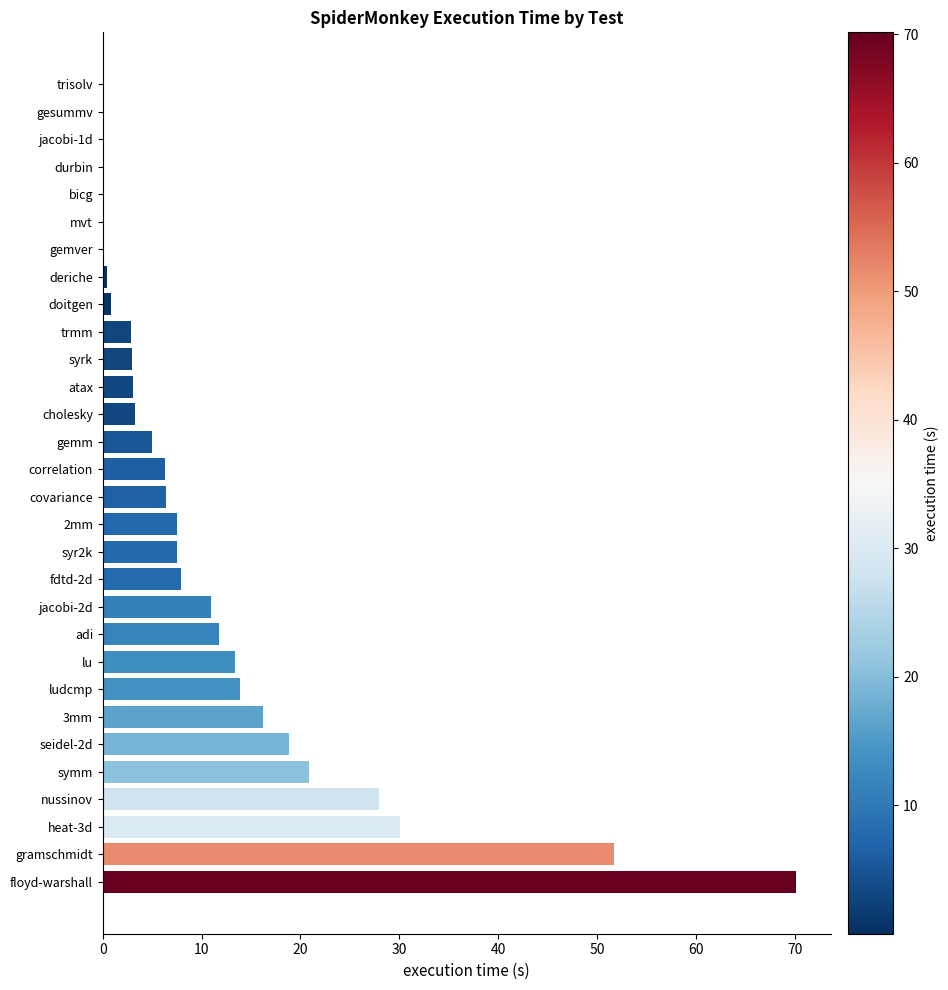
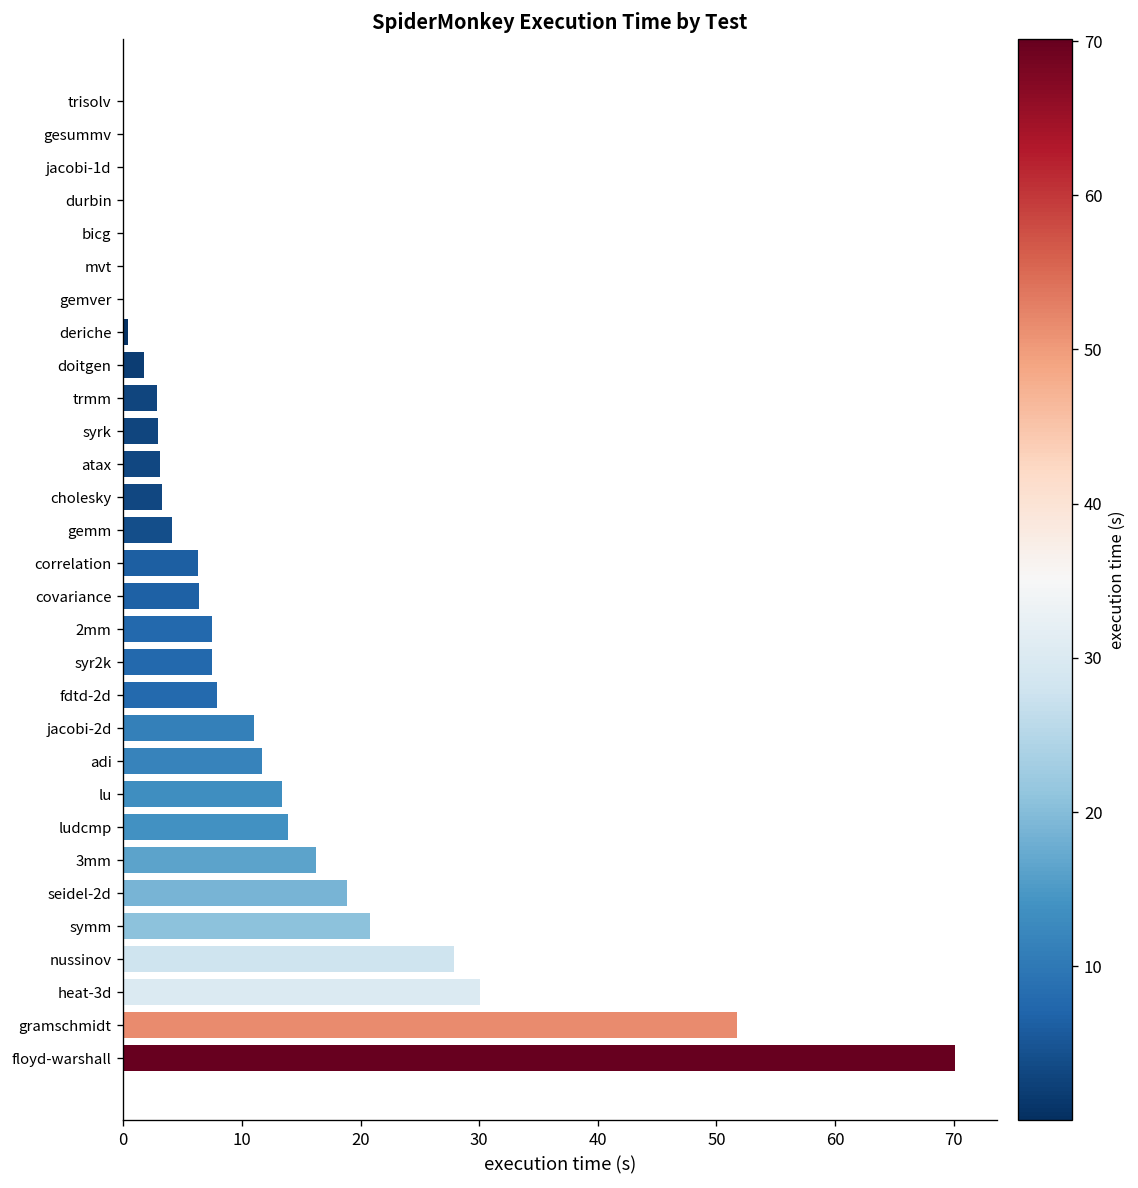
doitgen: 1 -> 2
gemm: 5 -> 4
